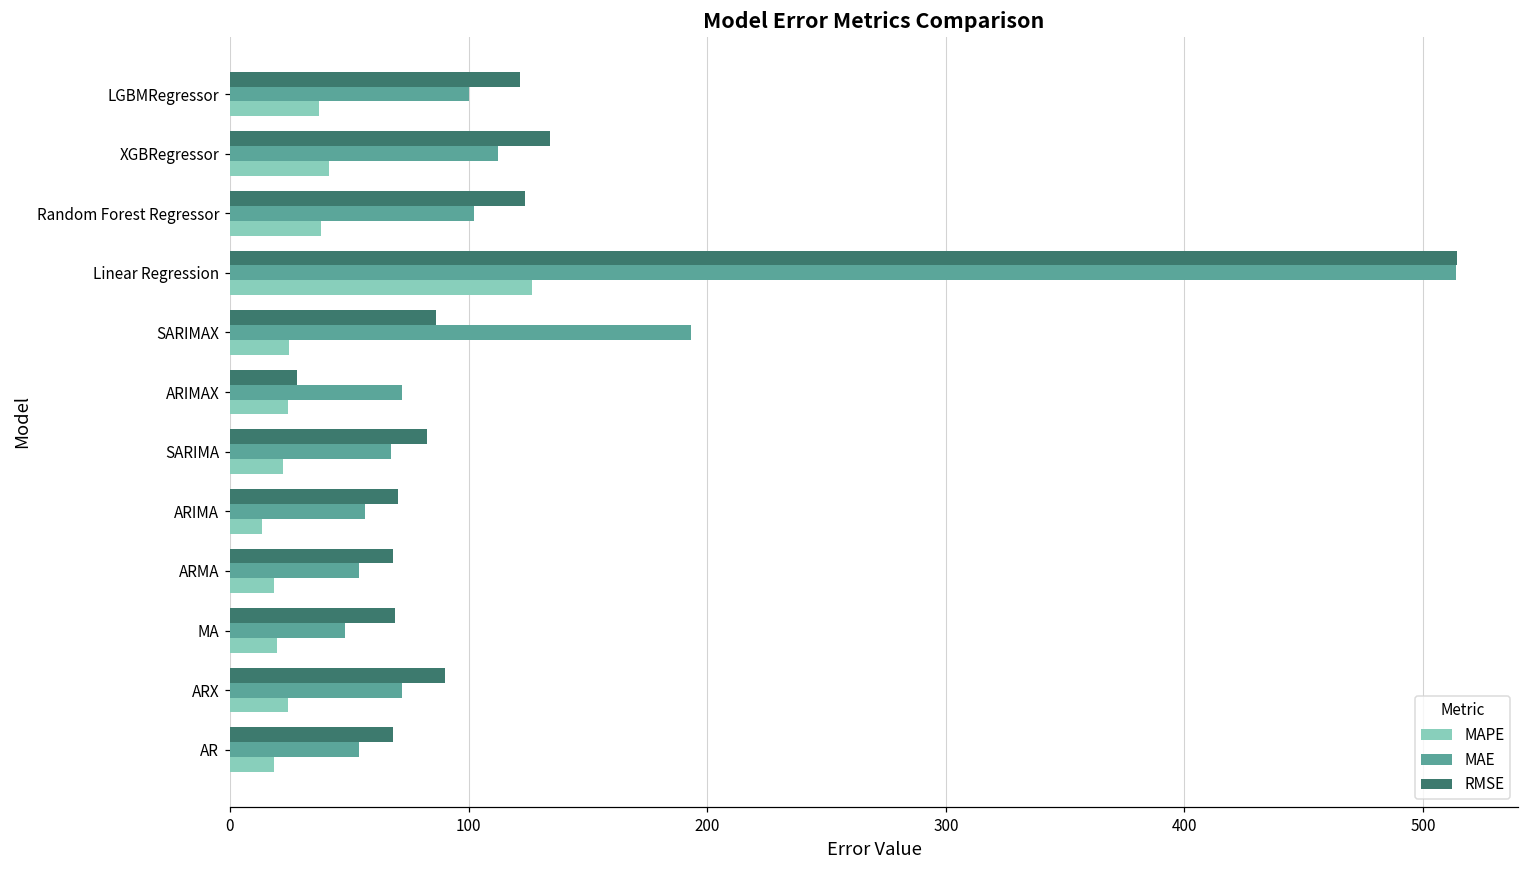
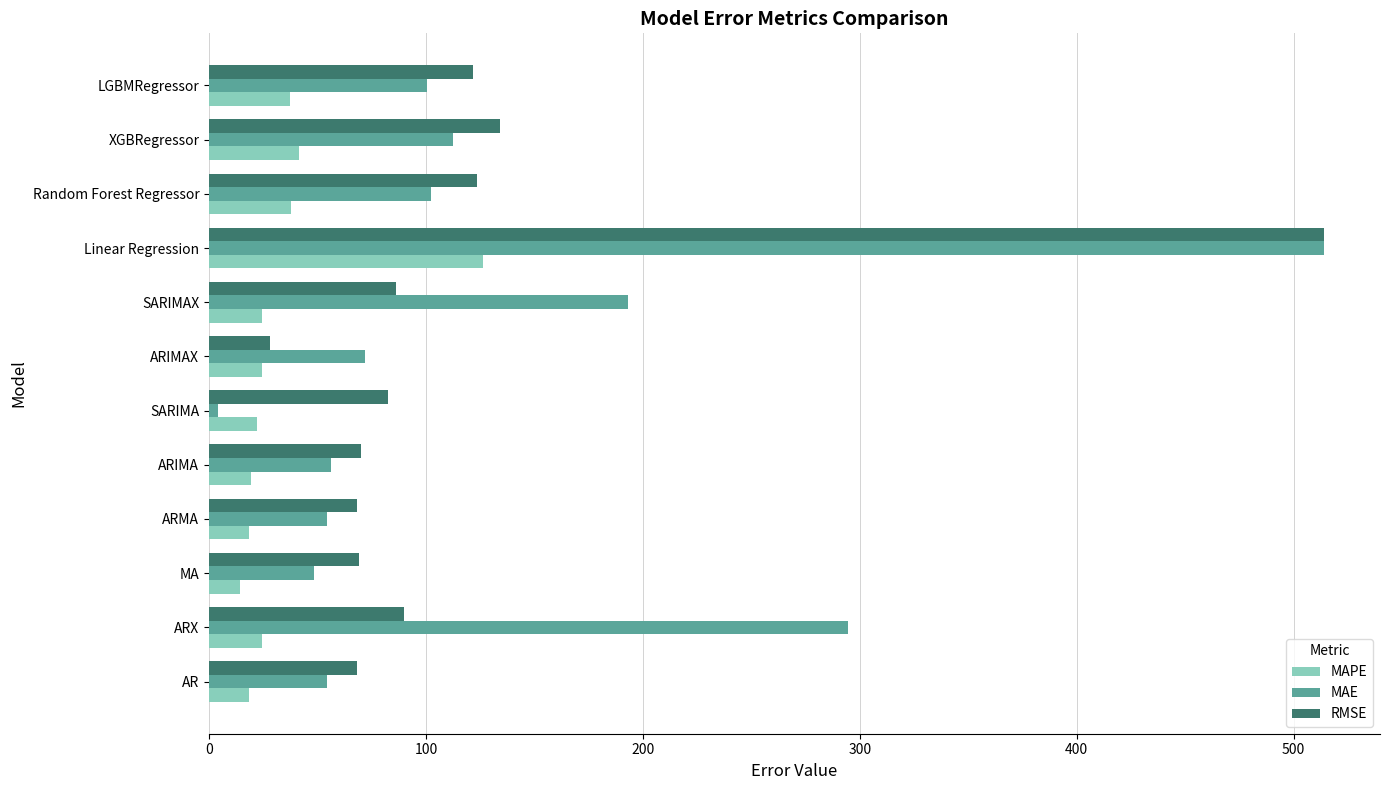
MAE, SARIMA: 67 -> 4
MAPE, ARIMA: 14 -> 19
MAPE, MA: 20 -> 14
MAE, ARX: 72 -> 295
